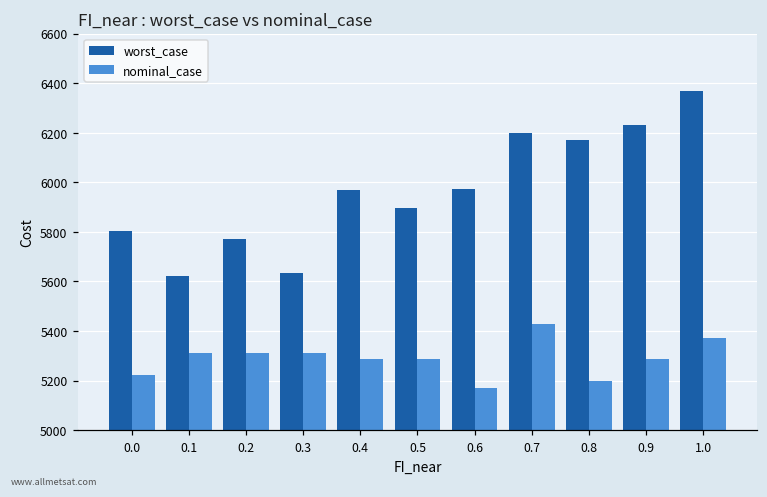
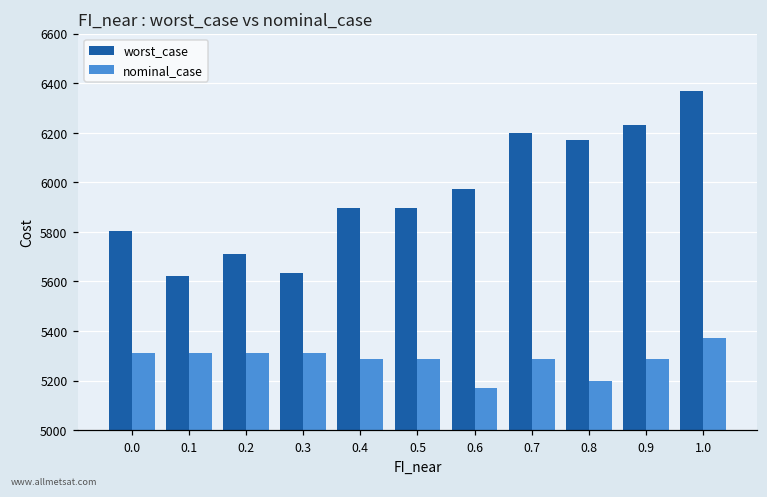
nominal_case, 0.0: 5220 -> 5310
worst_case, 0.2: 5770 -> 5710
worst_case, 0.4: 5970 -> 5900
nominal_case, 0.7: 5430 -> 5290
